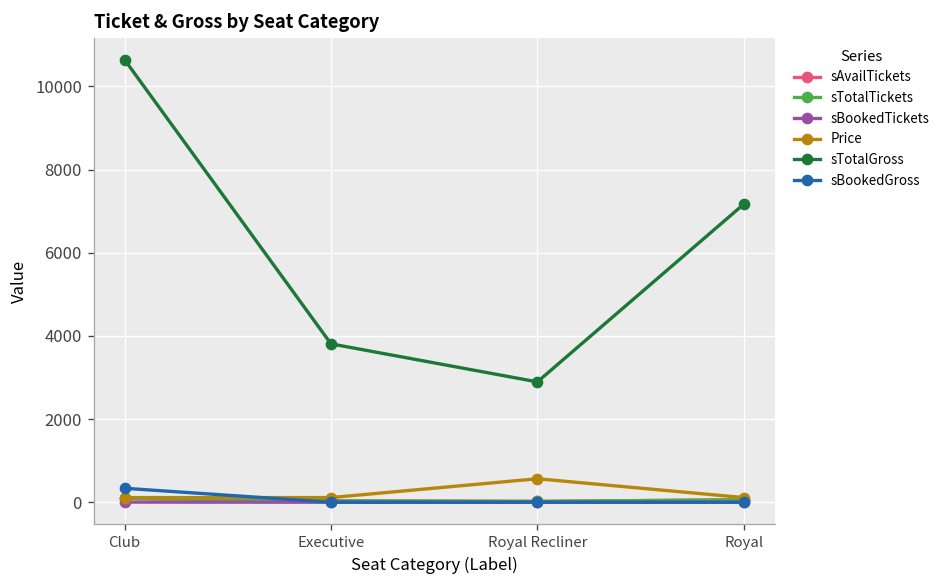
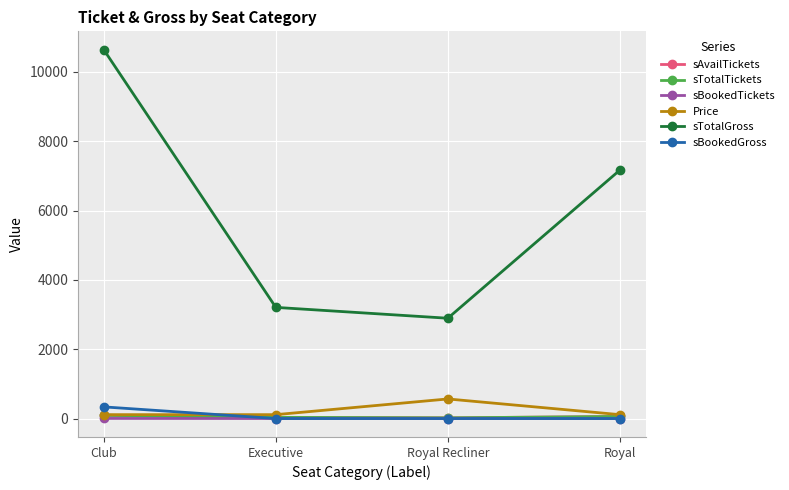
sTotalGross, Executive: 3800 -> 3200
